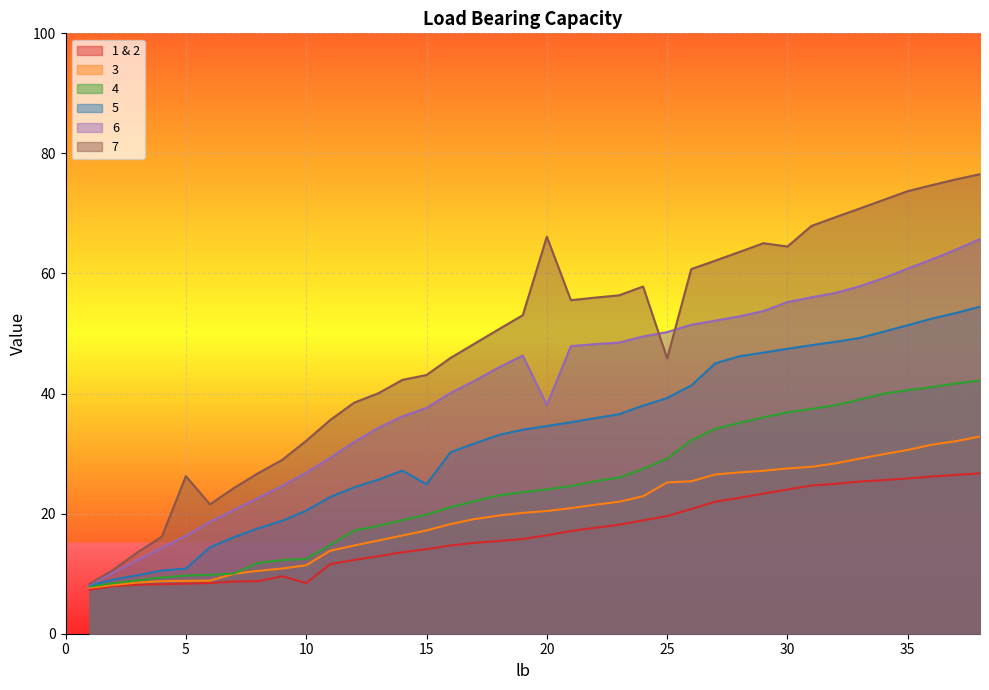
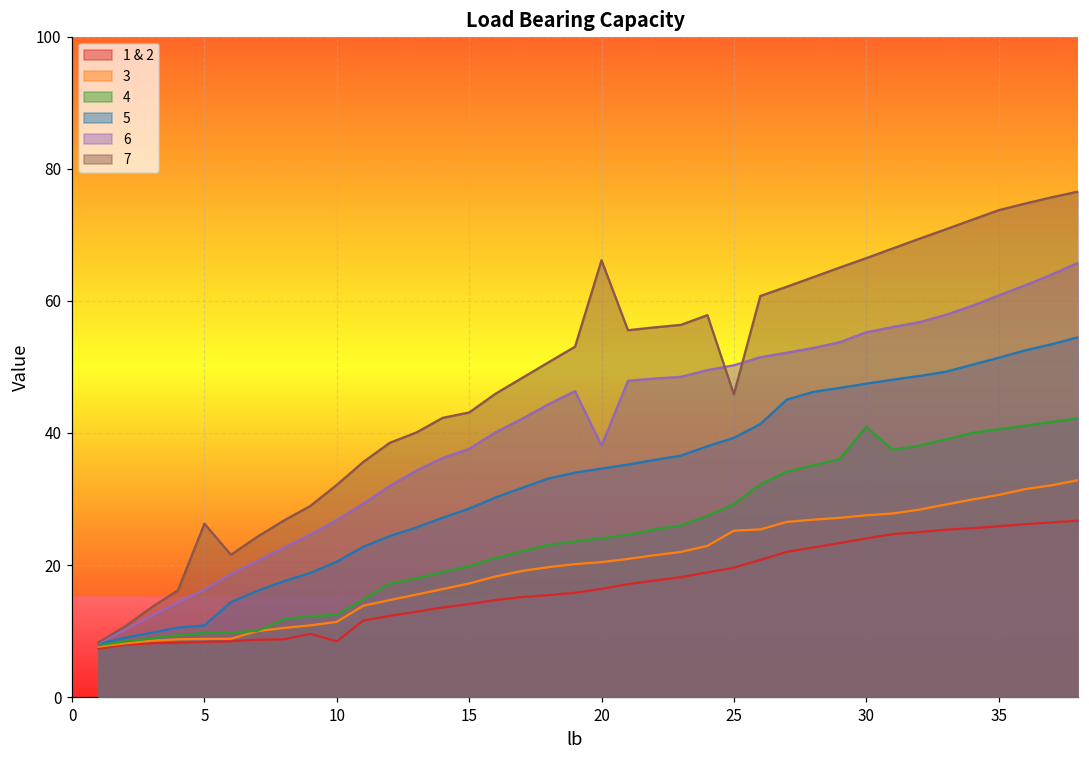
5, 15: 25 -> 29
4, 30: 37 -> 41
7, 30: 64 -> 66
